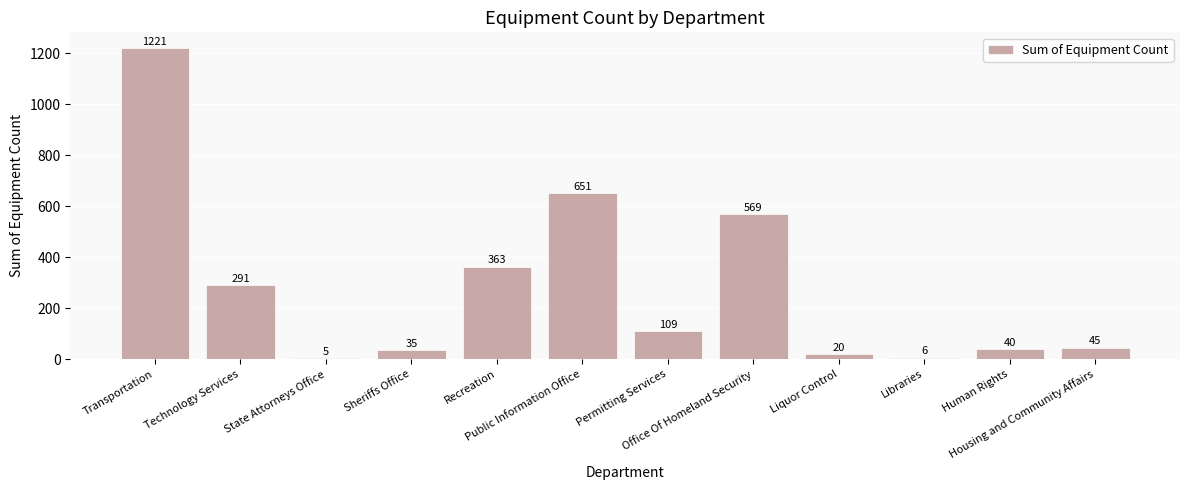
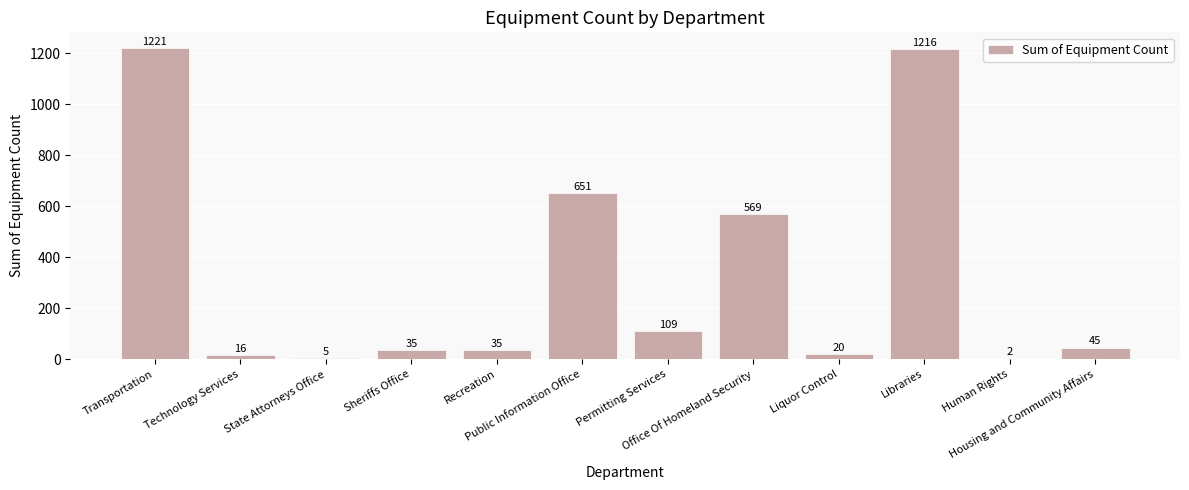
Technology Services: 291 -> 16
Recreation: 363 -> 35
Libraries: 6 -> 1216
Human Rights: 40 -> 2
